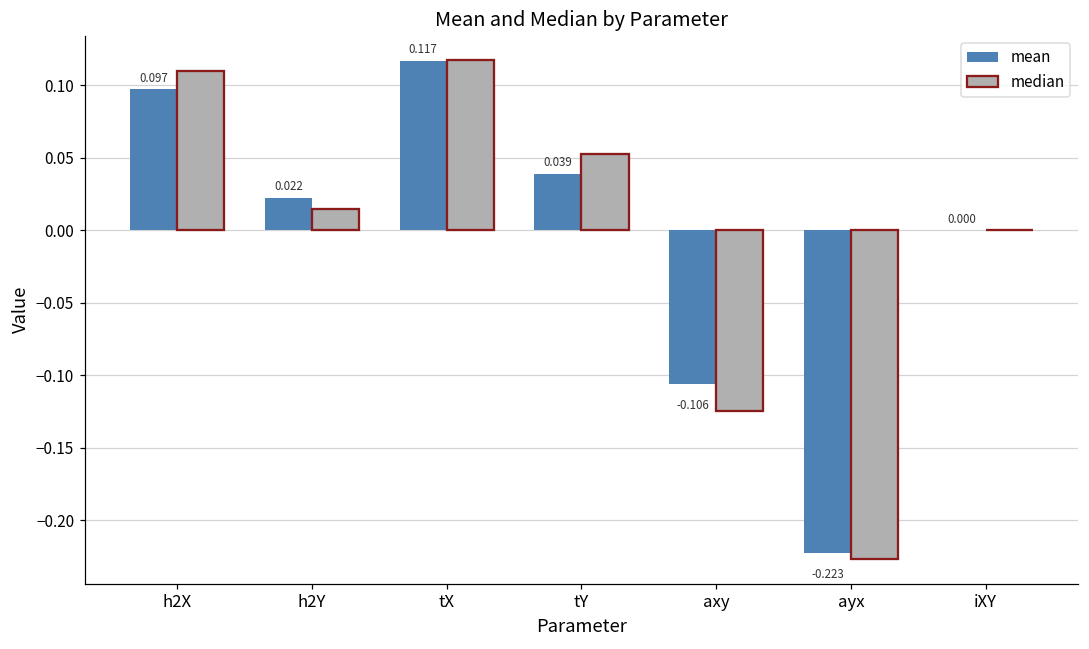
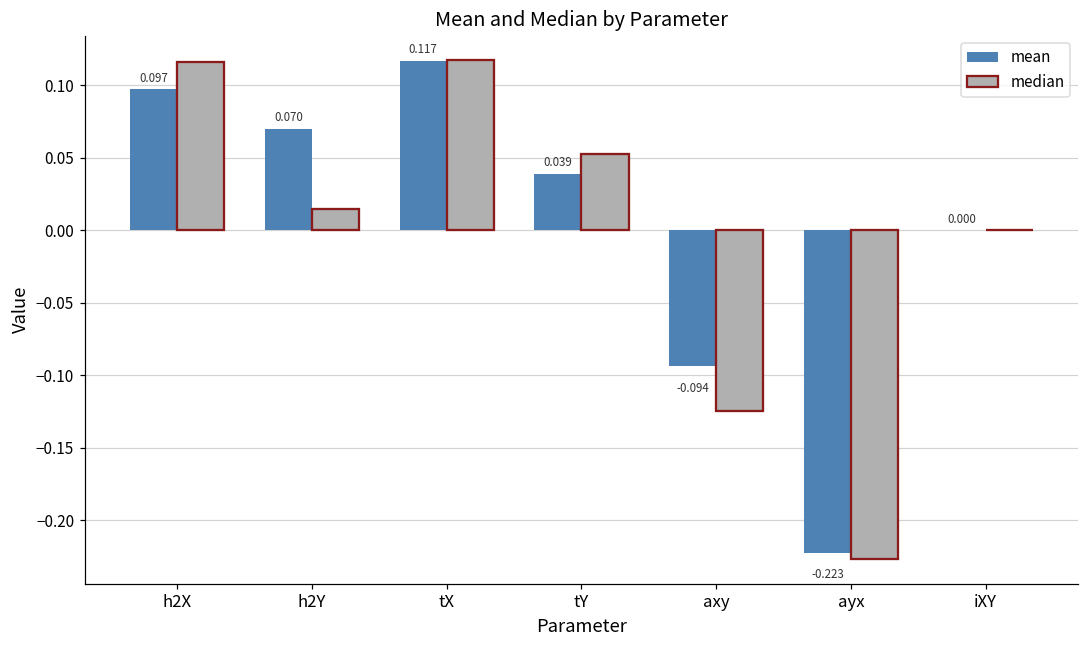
median, h2X: 0.110 -> 0.116
mean, h2Y: 0.022 -> 0.070
mean, axy: -0.106 -> -0.094
